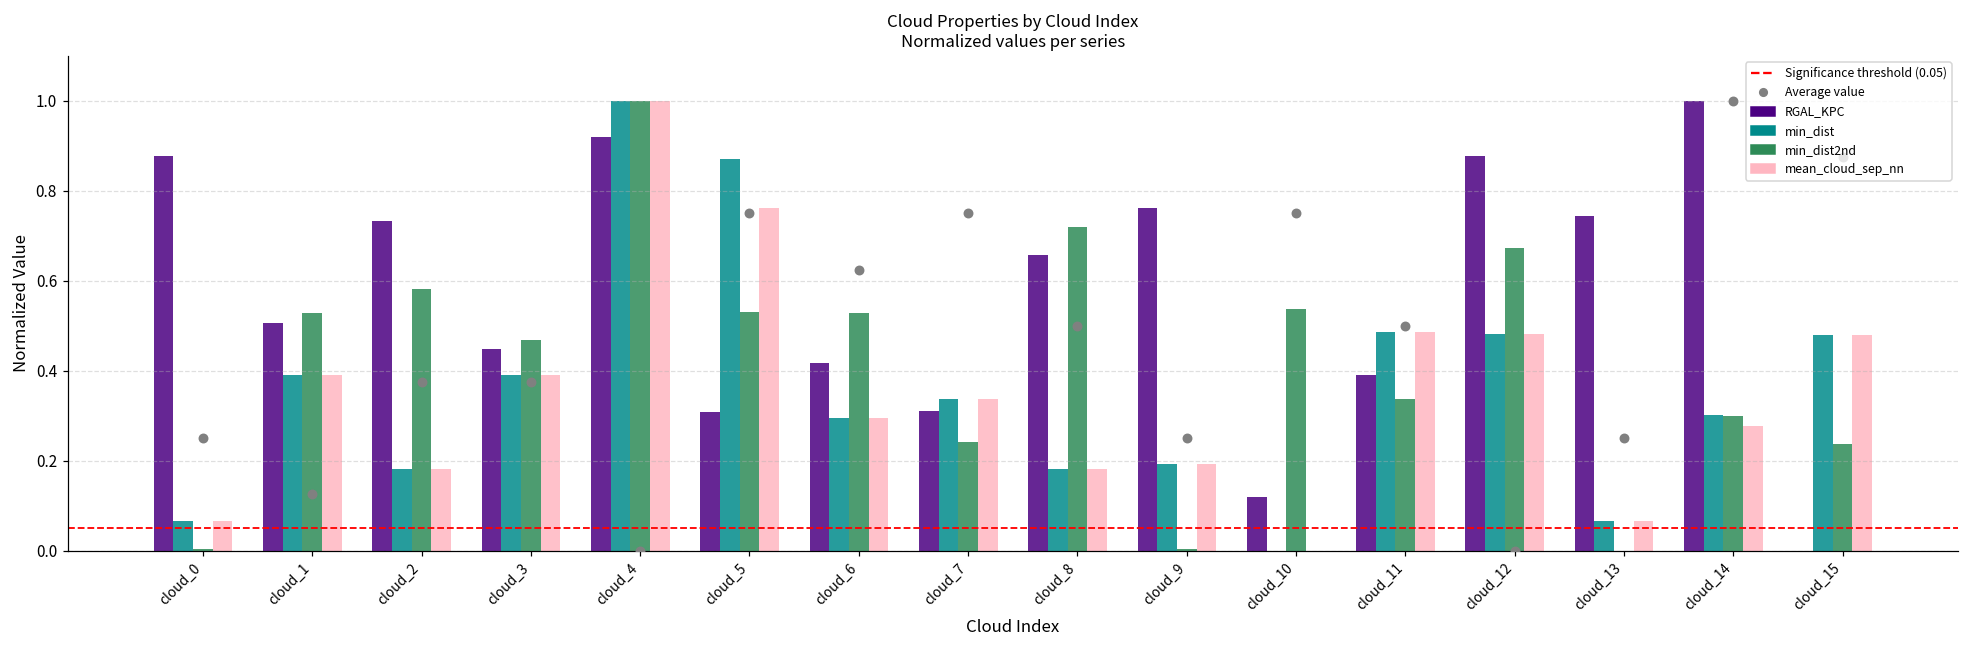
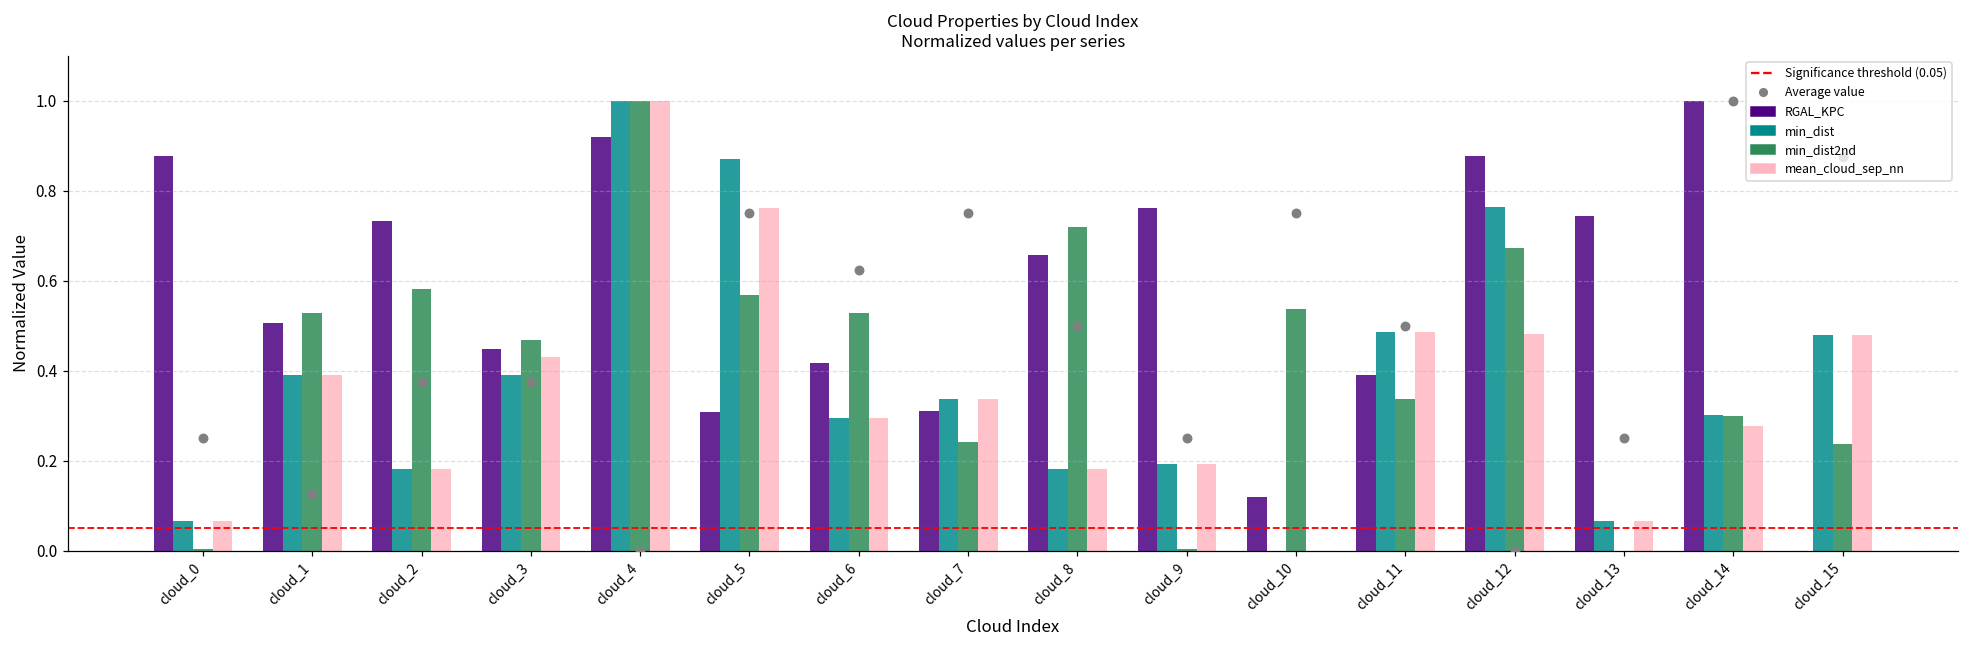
mean_cloud_sep_nn, cloud_3: 0.39 -> 0.43
min_dist2nd, cloud_5: 0.53 -> 0.57
min_dist, cloud_12: 0.48 -> 0.76
